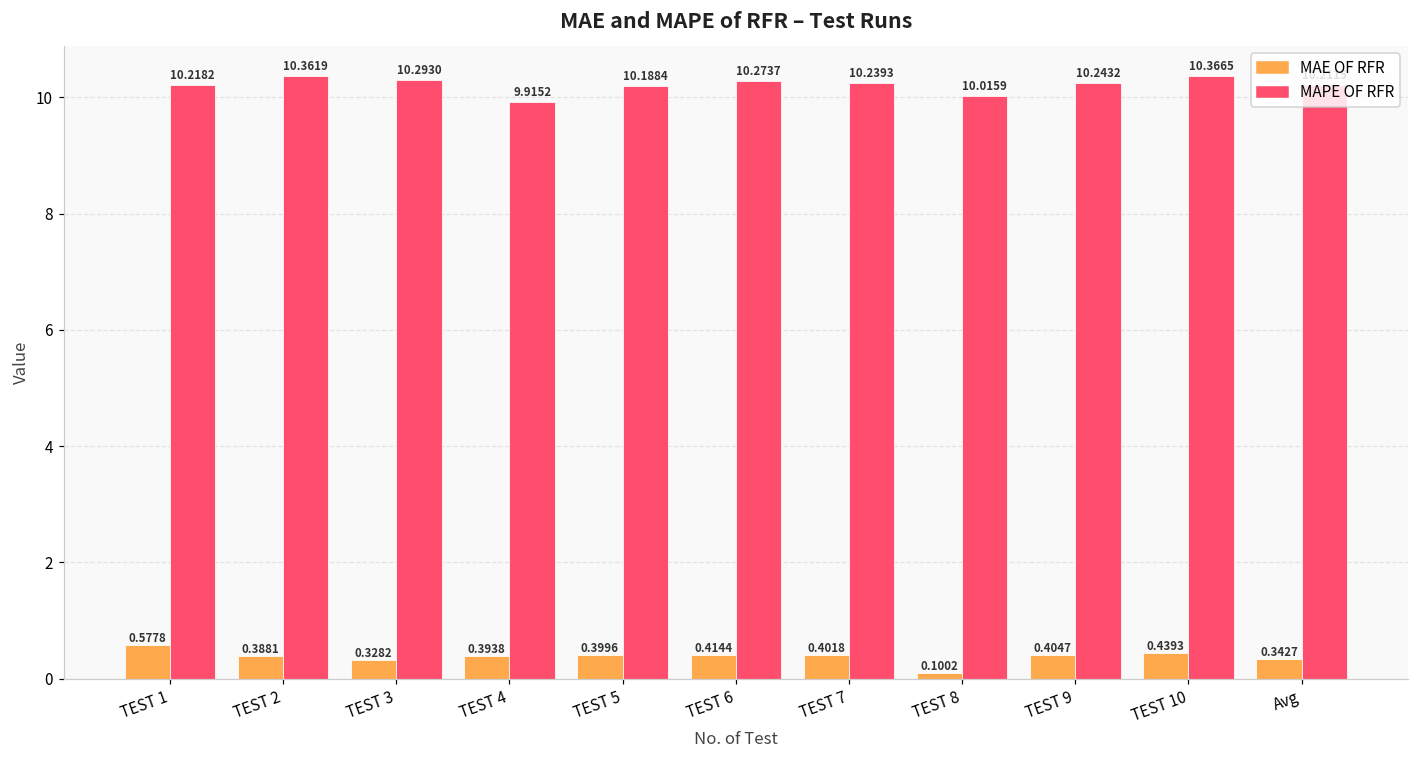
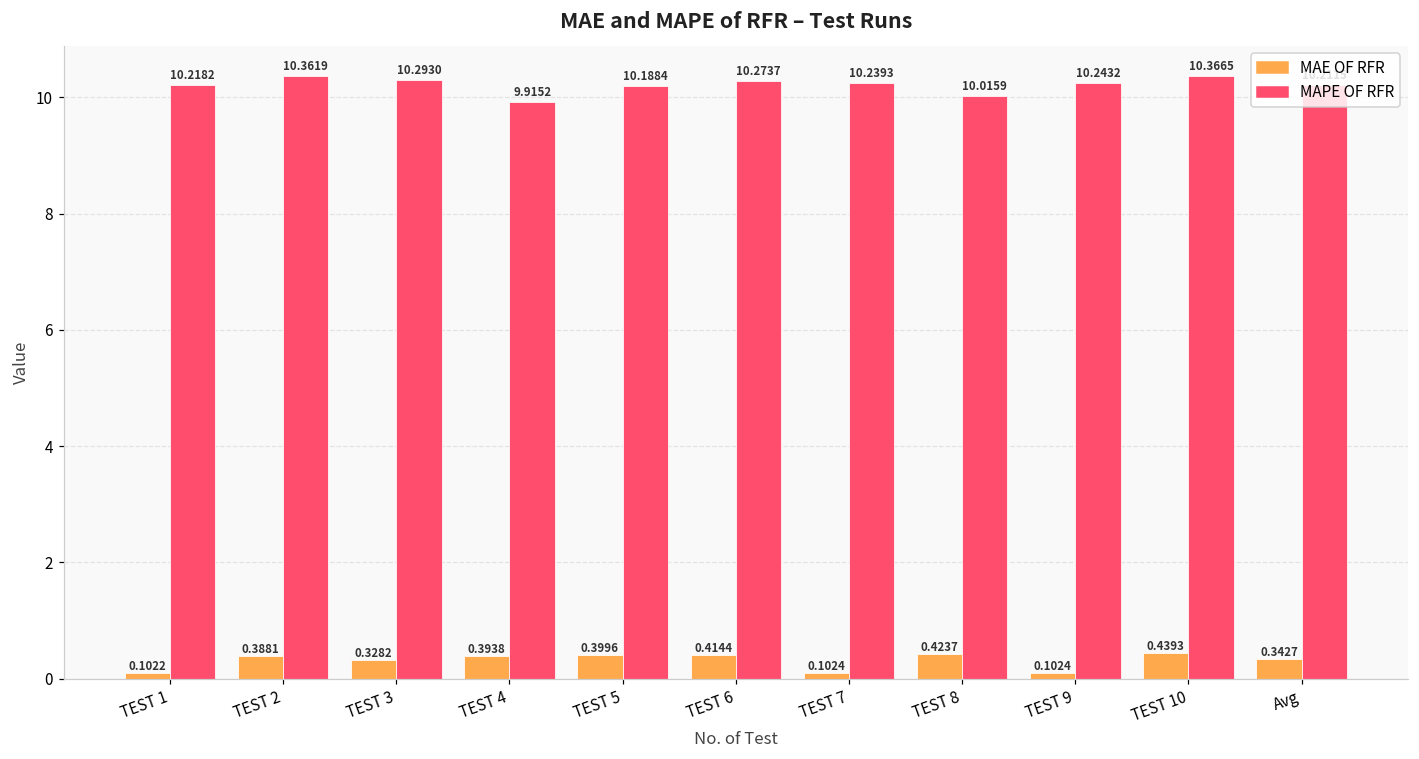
MAE OF RFR, TEST 1: 0.5778 -> 0.1022
MAE OF RFR, TEST 7: 0.4018 -> 0.1024
MAE OF RFR, TEST 8: 0.1002 -> 0.4237
MAE OF RFR, TEST 9: 0.4047 -> 0.1024
